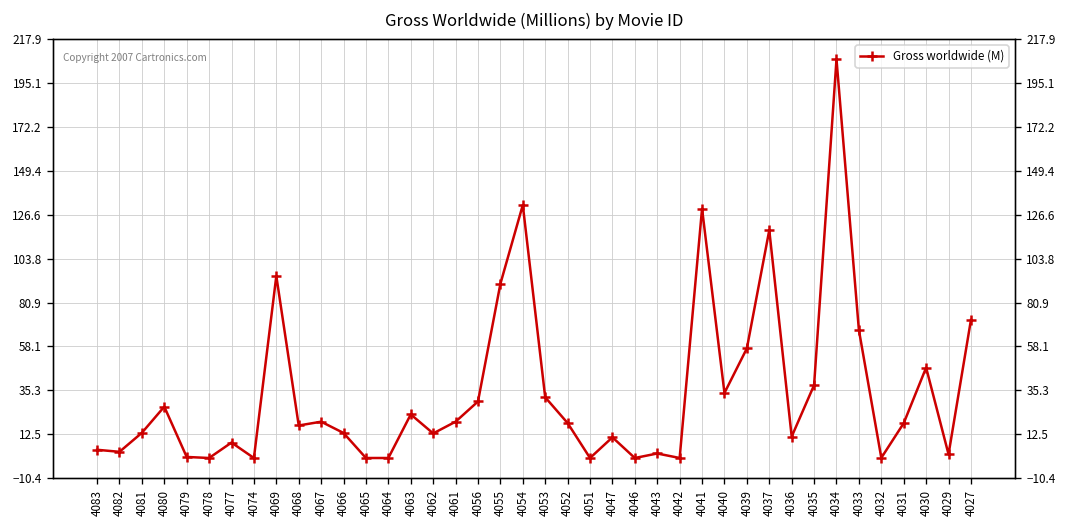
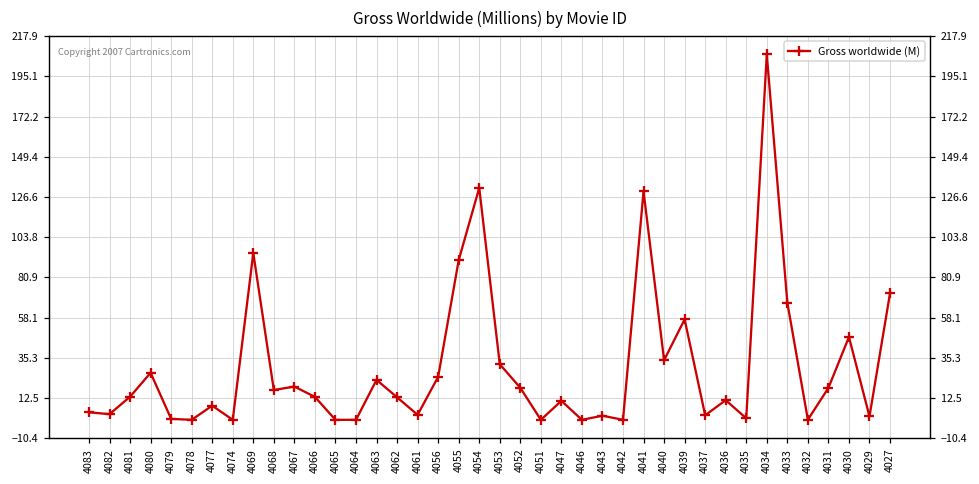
4061: 19 -> 3
4056: 29 -> 24
4037: 119 -> 3
4035: 38 -> 1
